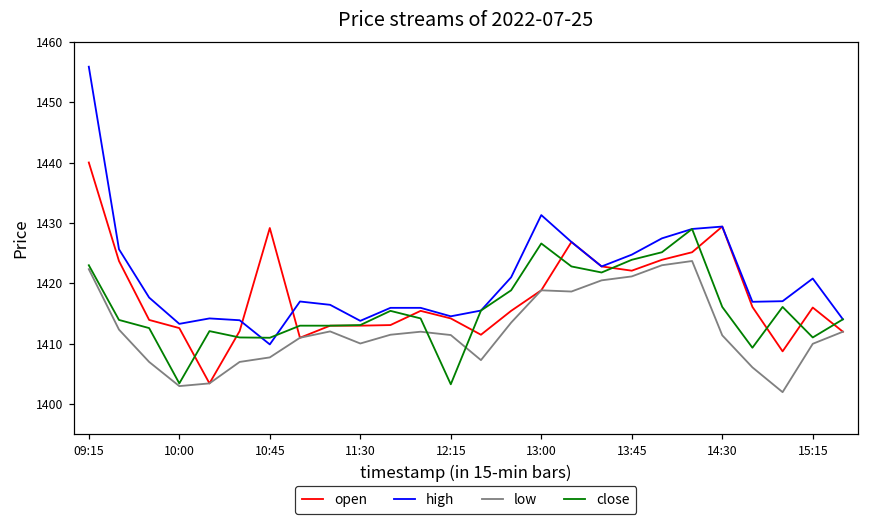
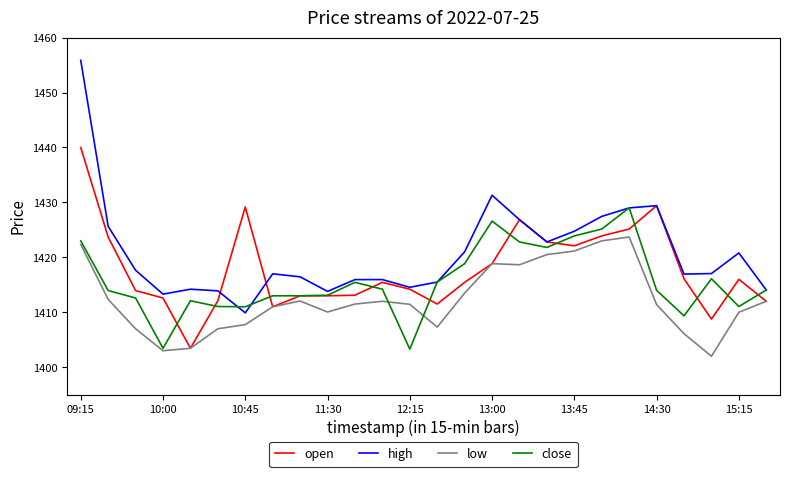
close, 14:30: 1416 -> 1414
